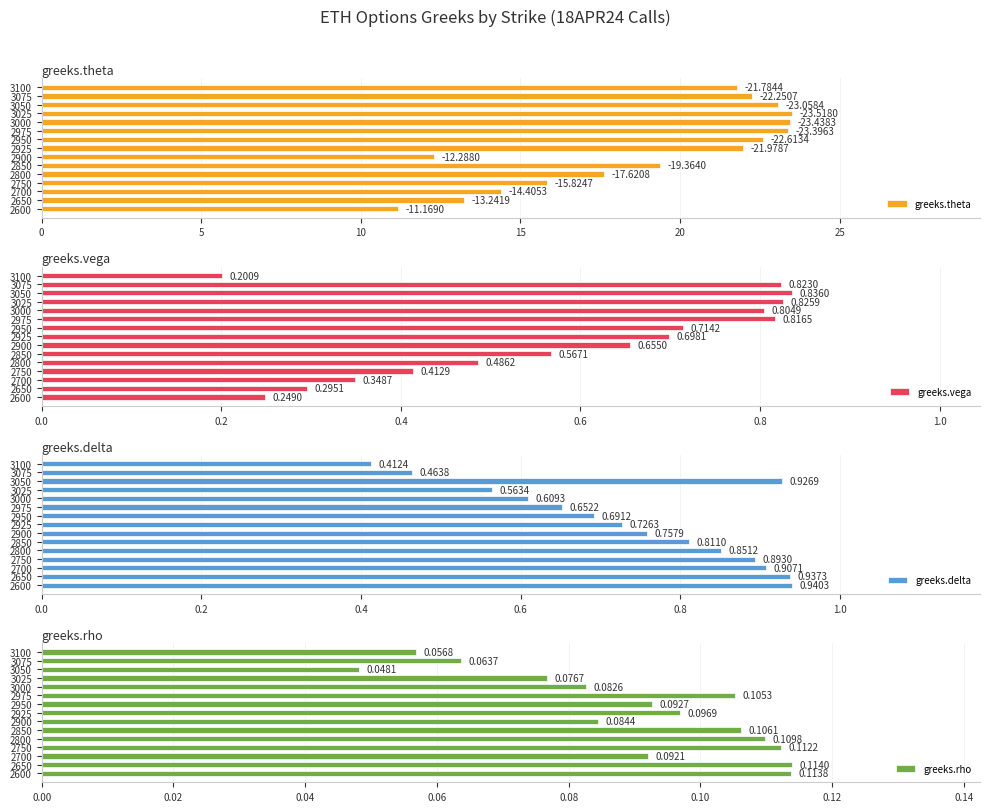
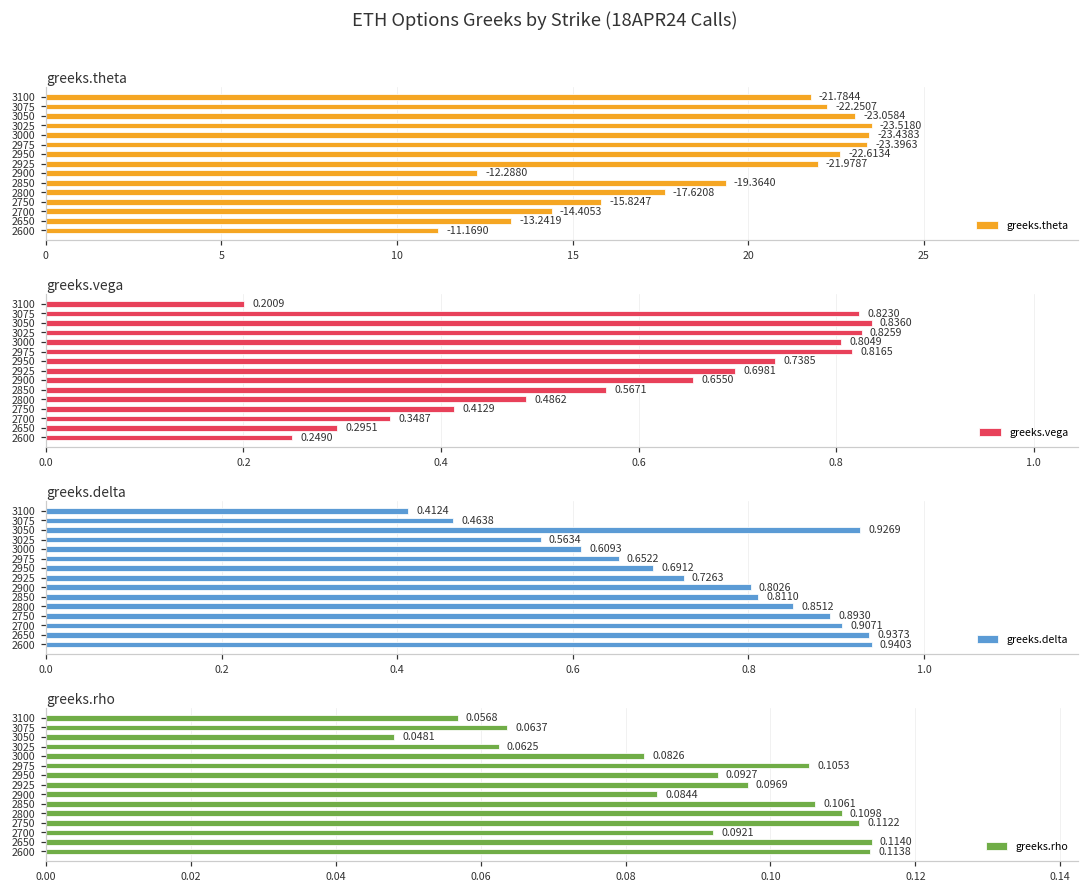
greeks.vega, 2950: 0.7142 -> 0.7385
greeks.delta, 2900: 0.7579 -> 0.8026
greeks.rho, 3025: 0.0767 -> 0.0625
